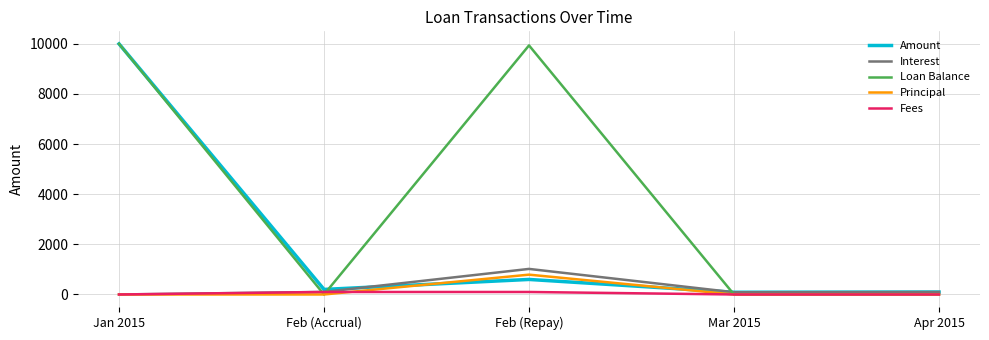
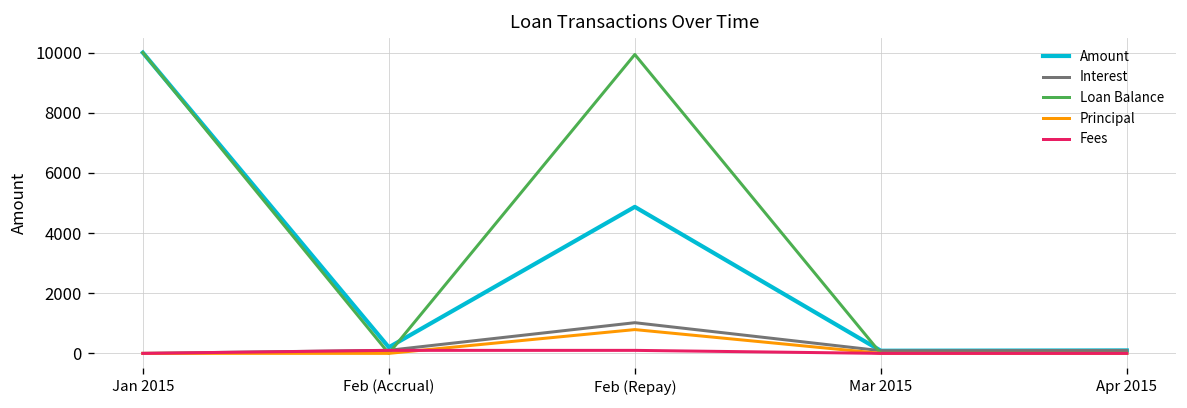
Amount, Feb (Repay): 600 -> 4900
